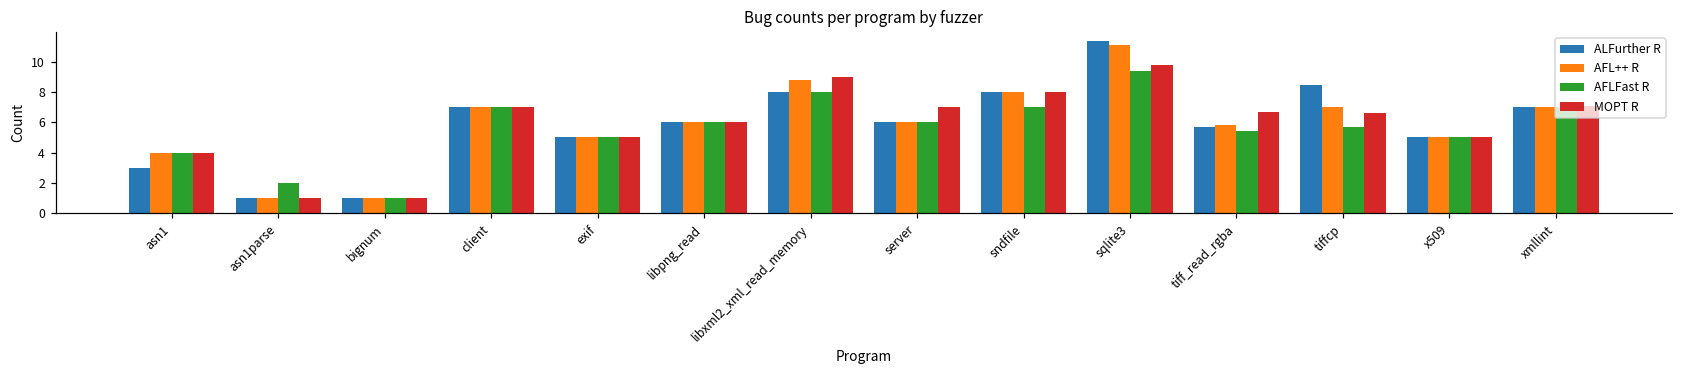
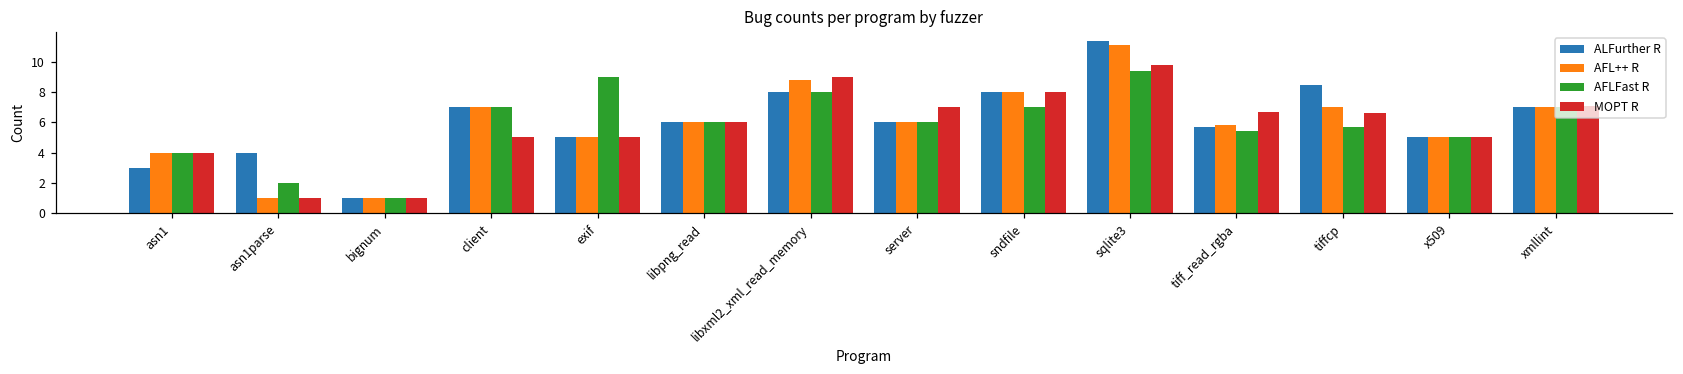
ALFurther R, asn1parse: 1 -> 4
MOPT R, client: 7 -> 5
AFLFast R, exif: 5 -> 9
